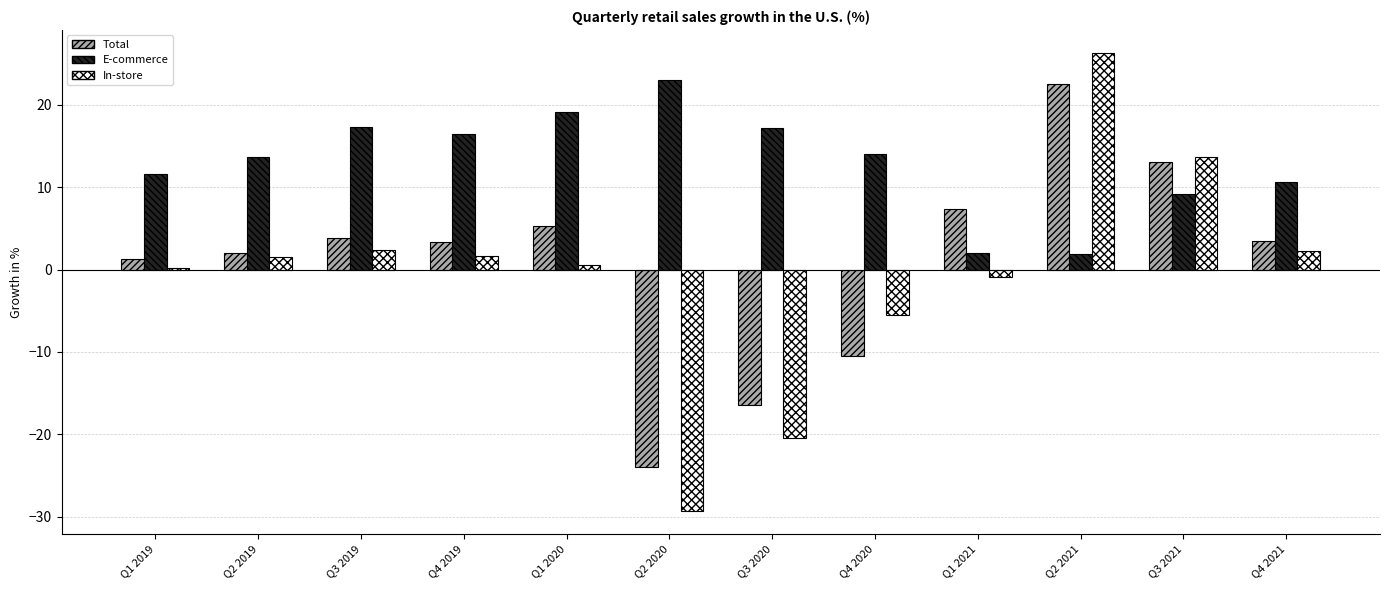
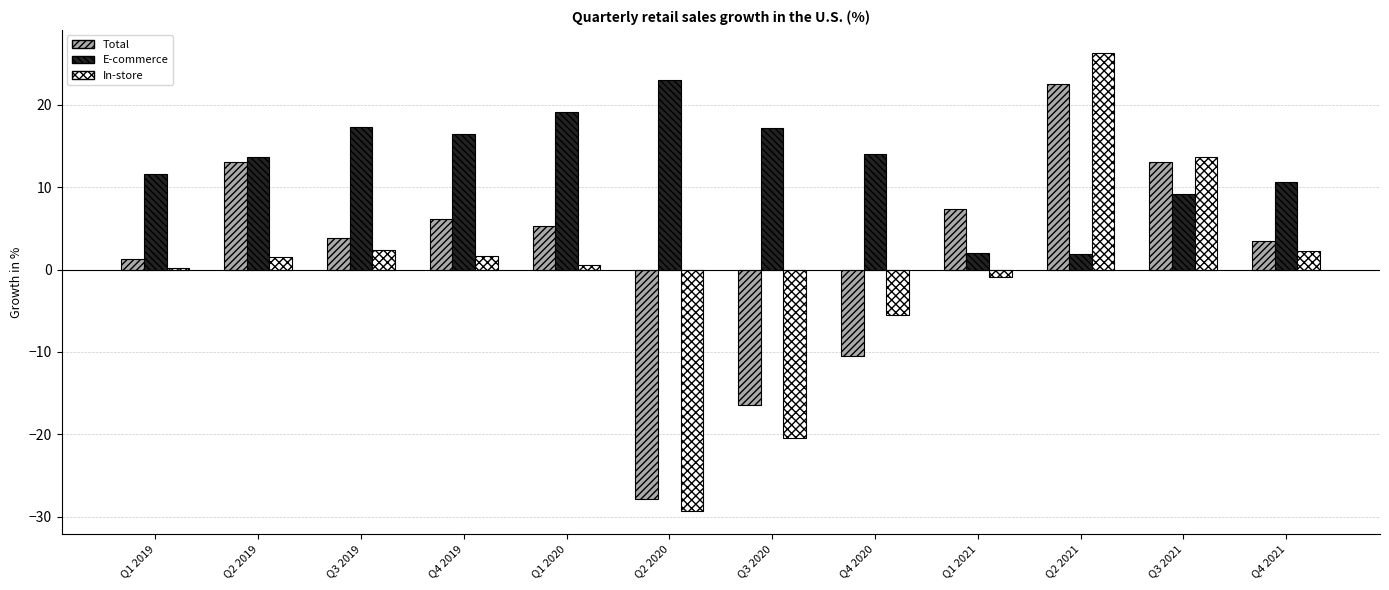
Total, Q2 2019: 2 -> 13
Total, Q4 2019: 3 -> 6
Total, Q2 2020: -24 -> -28
